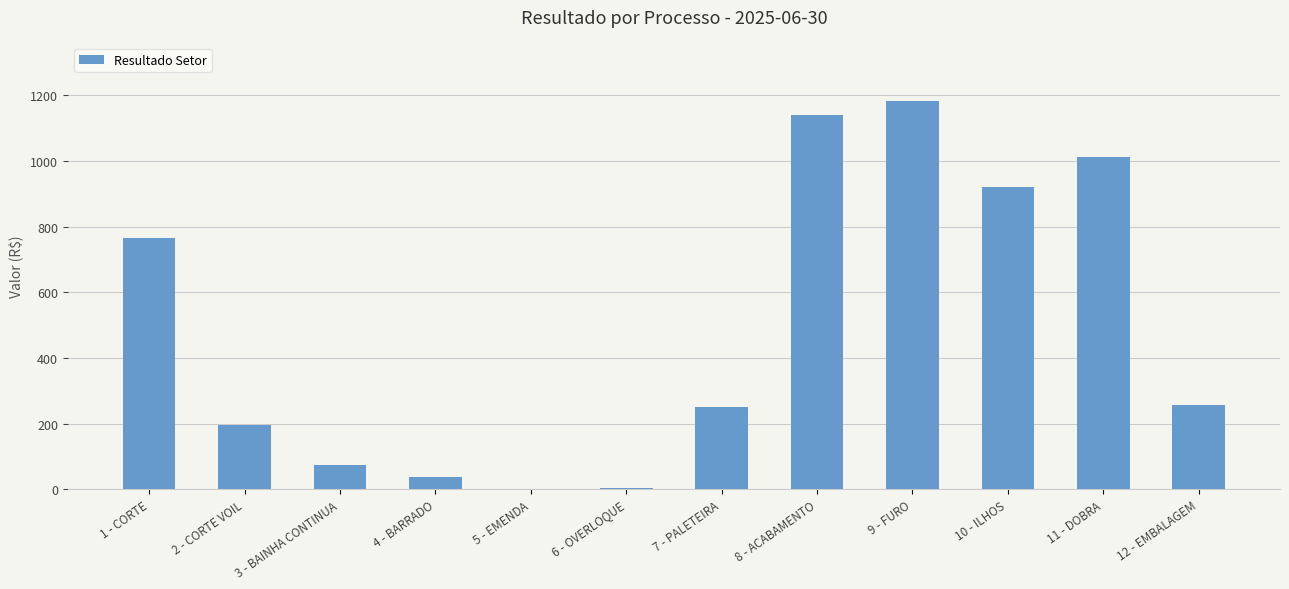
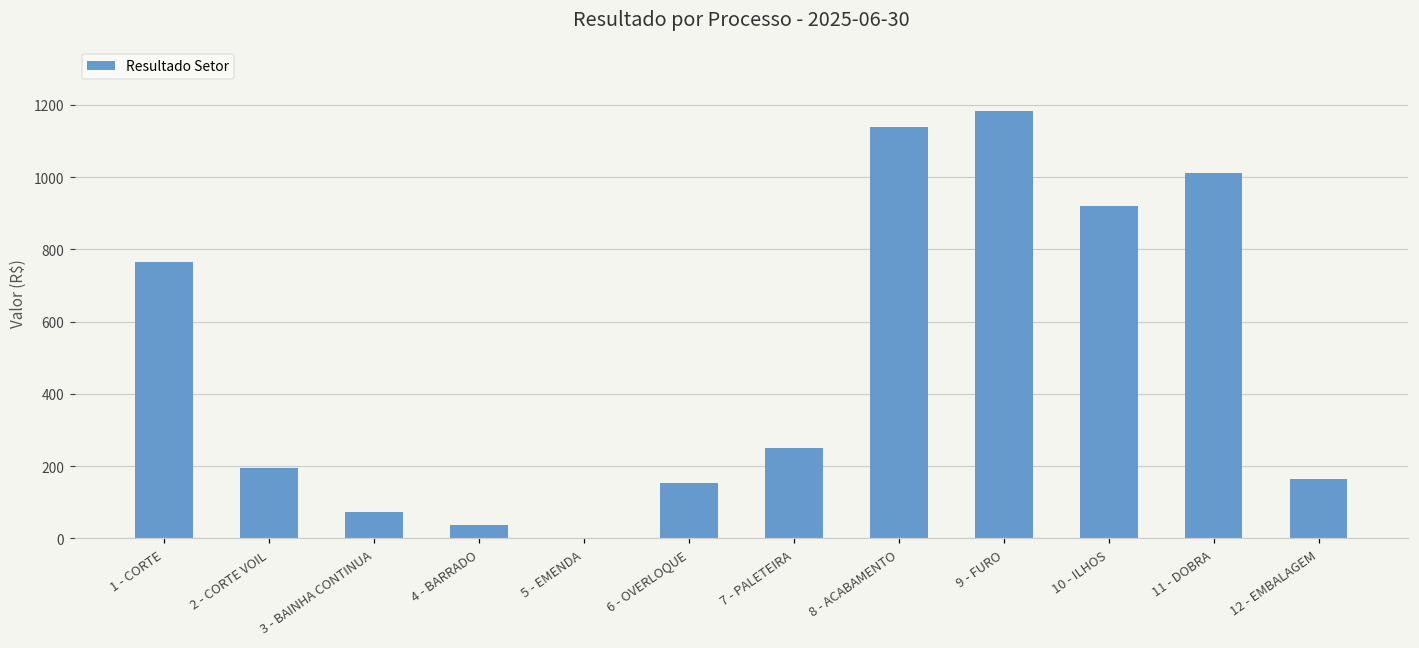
6 - OVERLOQUE: 0 -> 150
12 - EMBALAGEM: 260 -> 160
